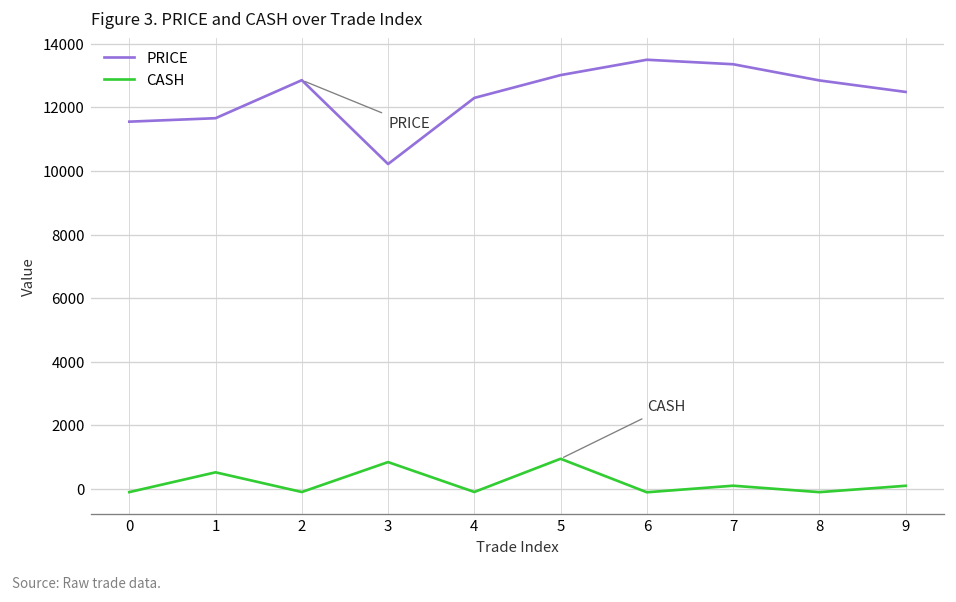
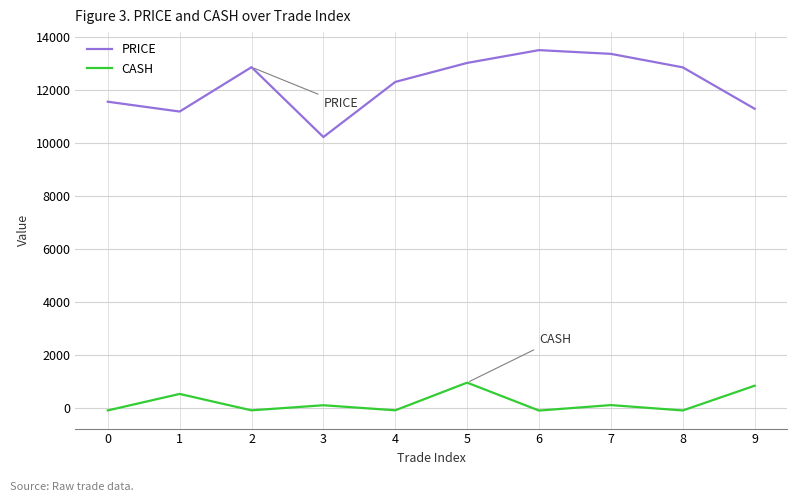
PRICE, 1: 11700 -> 11200
CASH, 3: 800 -> 100
PRICE, 9: 12500 -> 11300
CASH, 9: 100 -> 800
